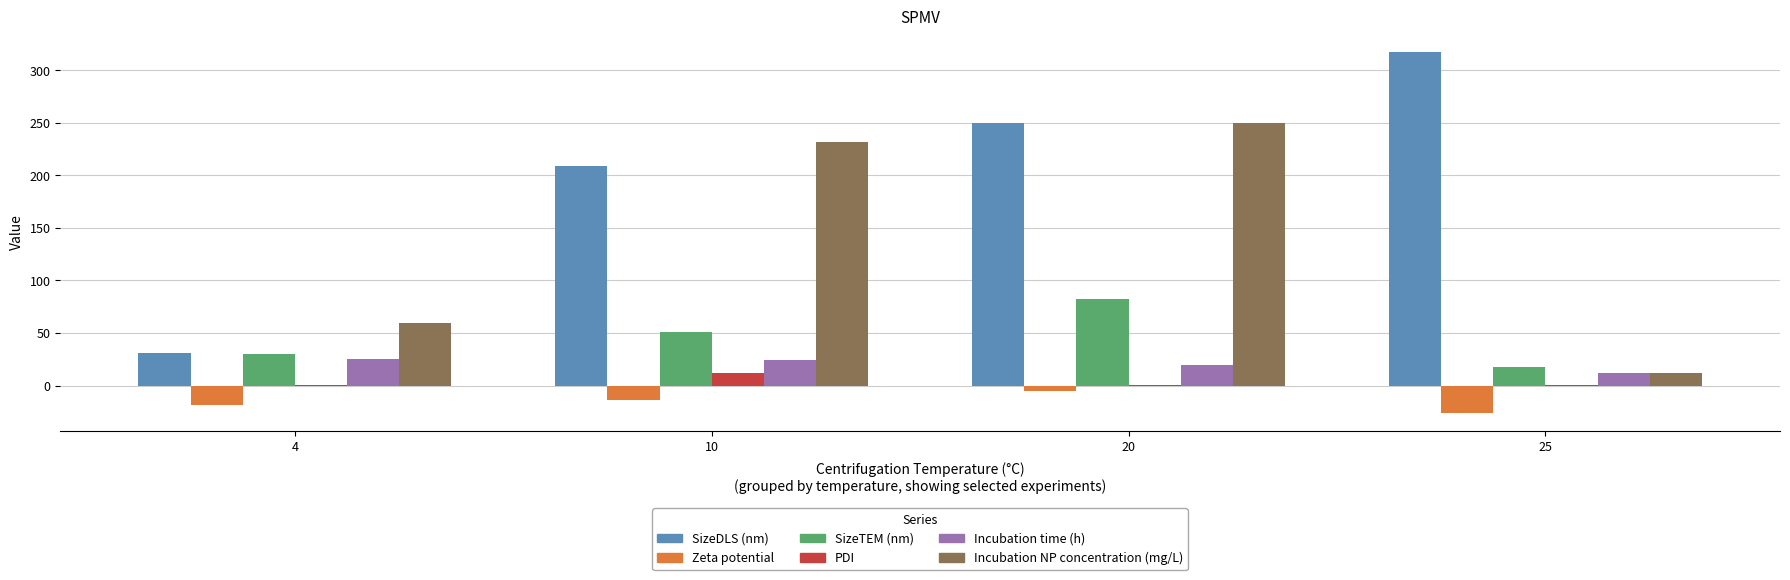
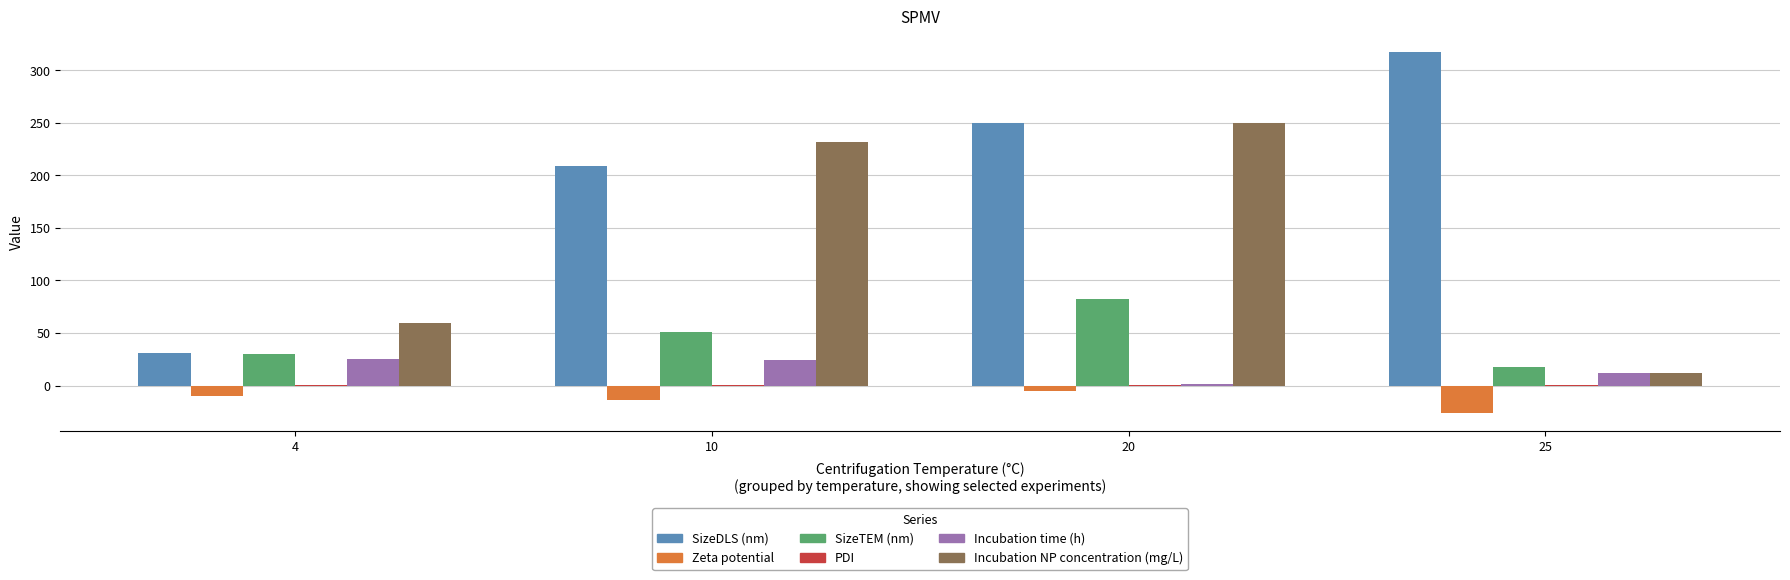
Zeta potential, 4: -18 -> -10
PDI, 10: 12 -> 0
Incubation time (h), 20: 20 -> 1
